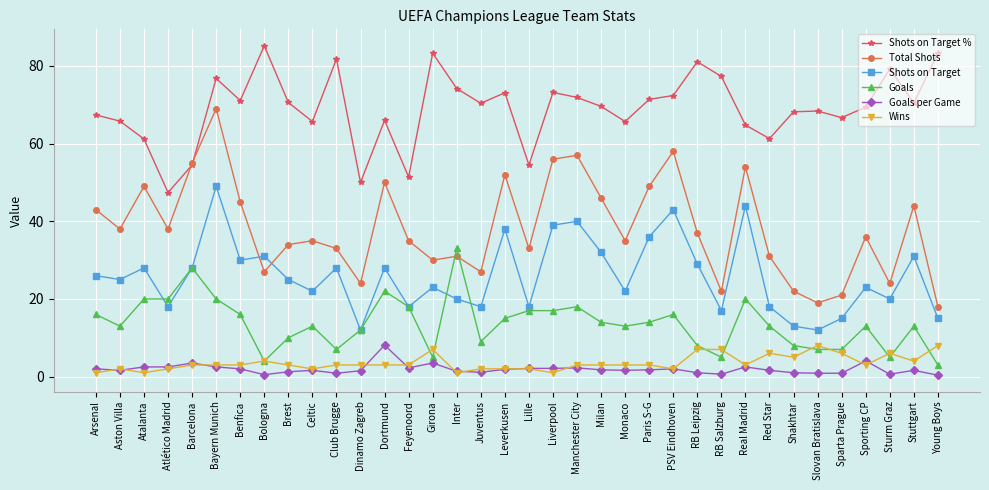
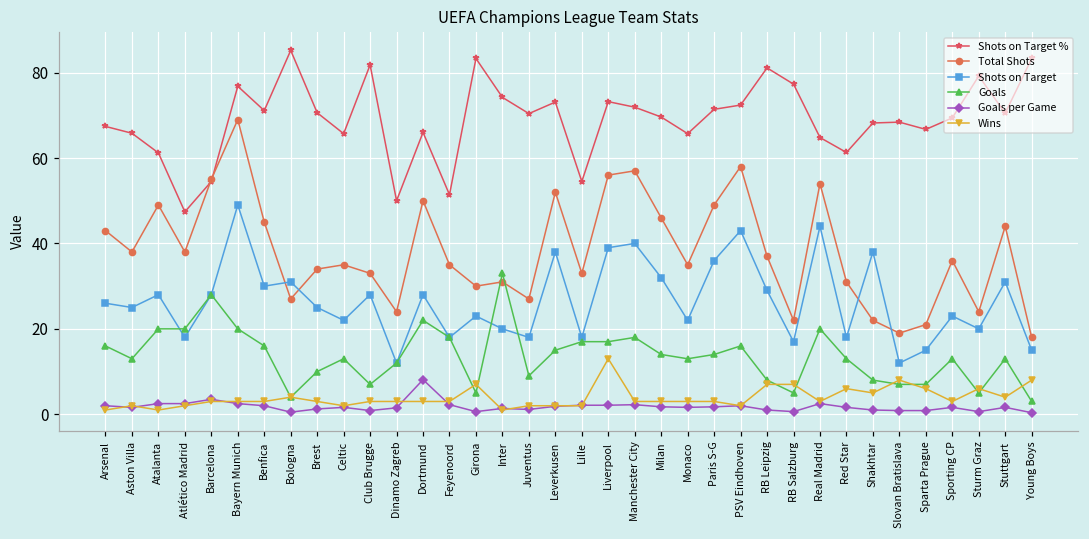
Goals per Game, Girona: 4 -> 1
Wins, Liverpool: 1 -> 13
Shots on Target, Shakhtar: 13 -> 38
Goals per Game, Sporting CP: 4 -> 2
